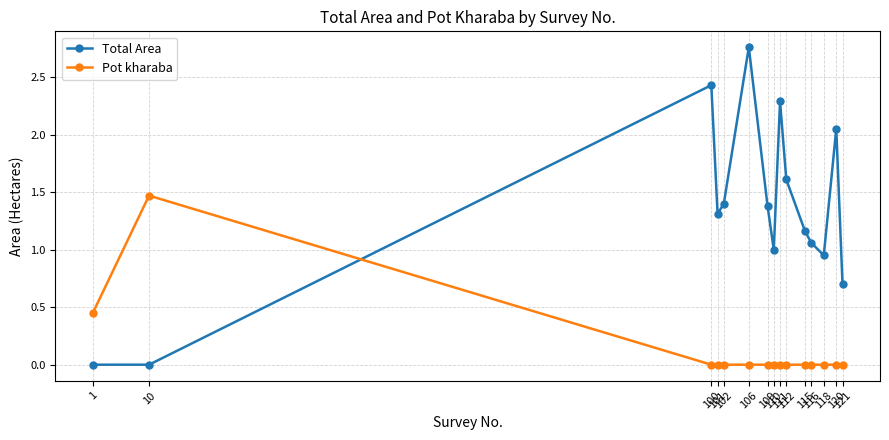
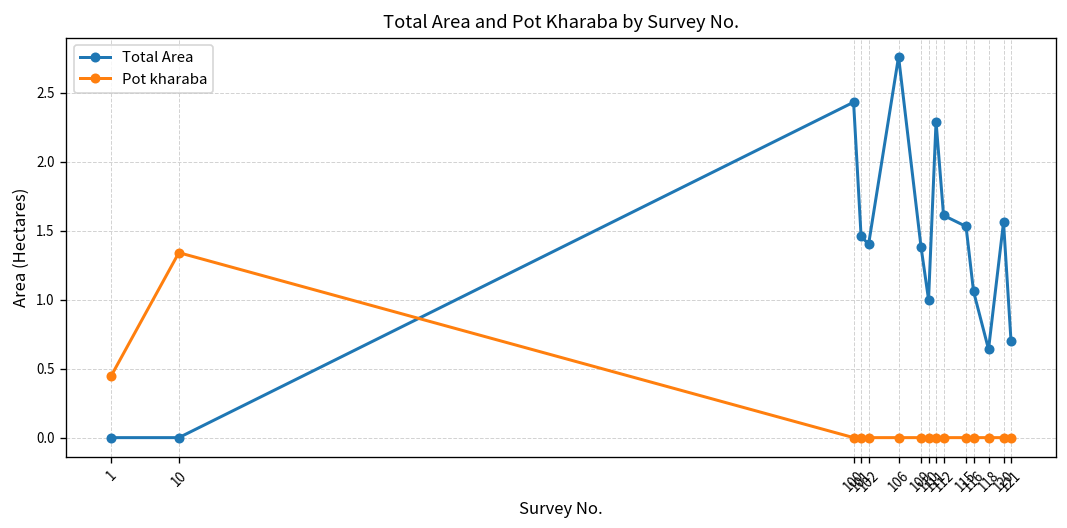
Pot kharaba, 10: 1.47 -> 1.34
Total Area, 101: 1.31 -> 1.46
Total Area, 115: 1.16 -> 1.53
Total Area, 118: 0.95 -> 0.64
Total Area, 120: 2.05 -> 1.56
